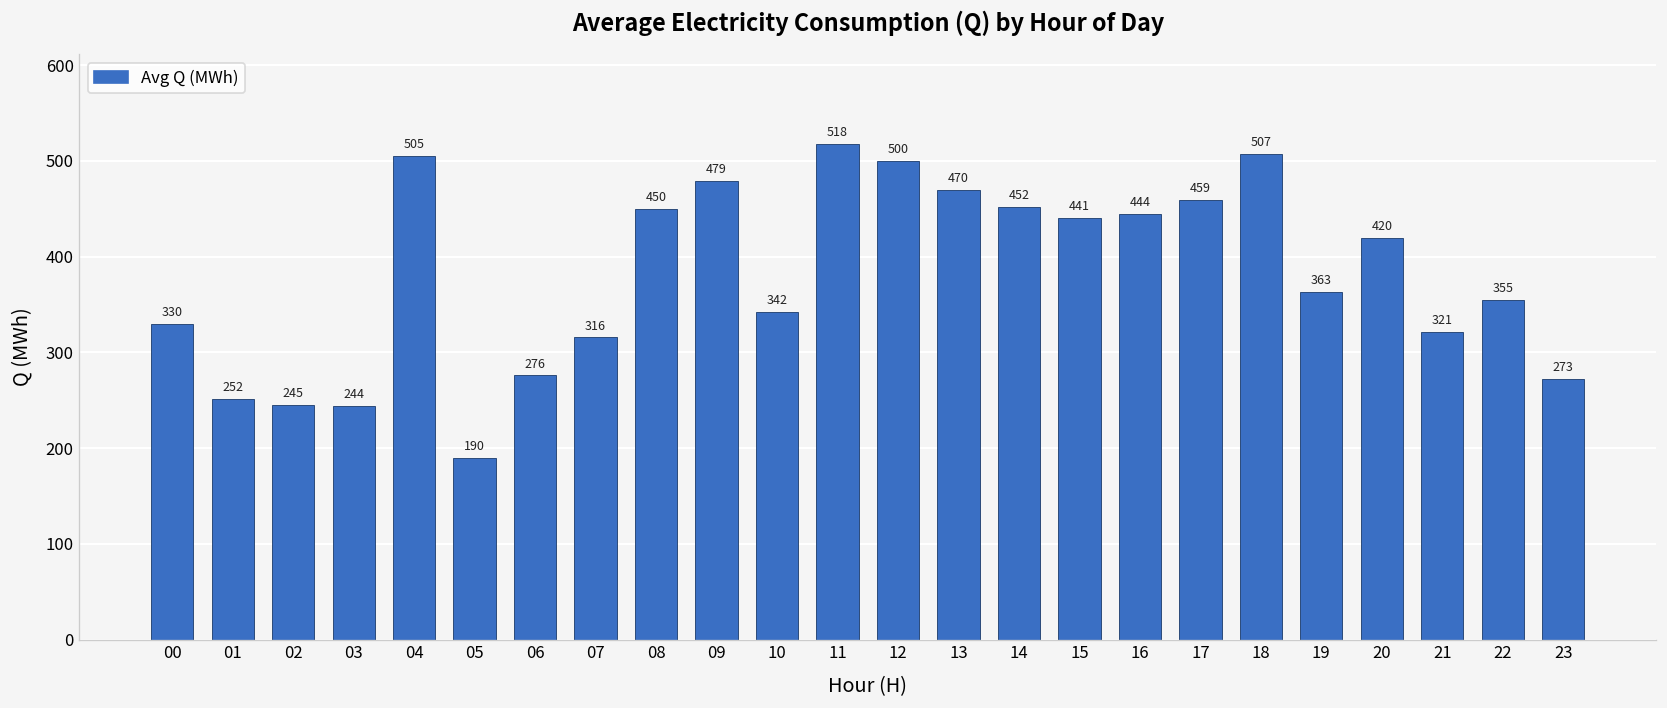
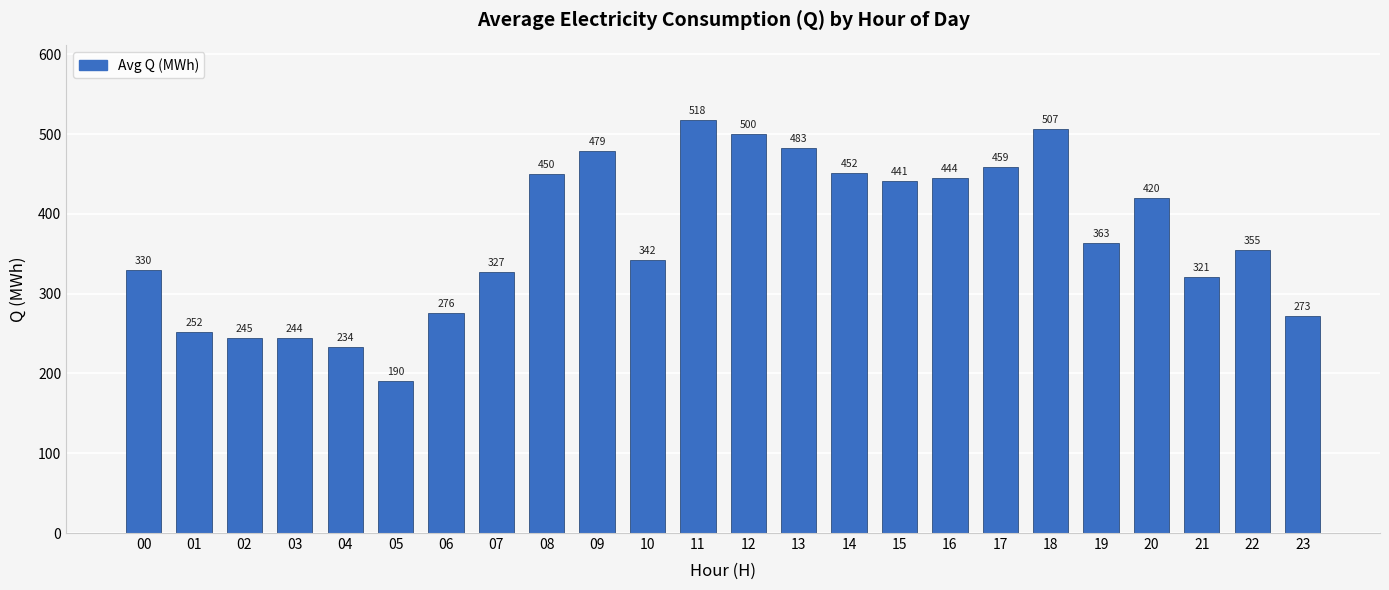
04: 505 -> 234
07: 316 -> 327
13: 470 -> 483
